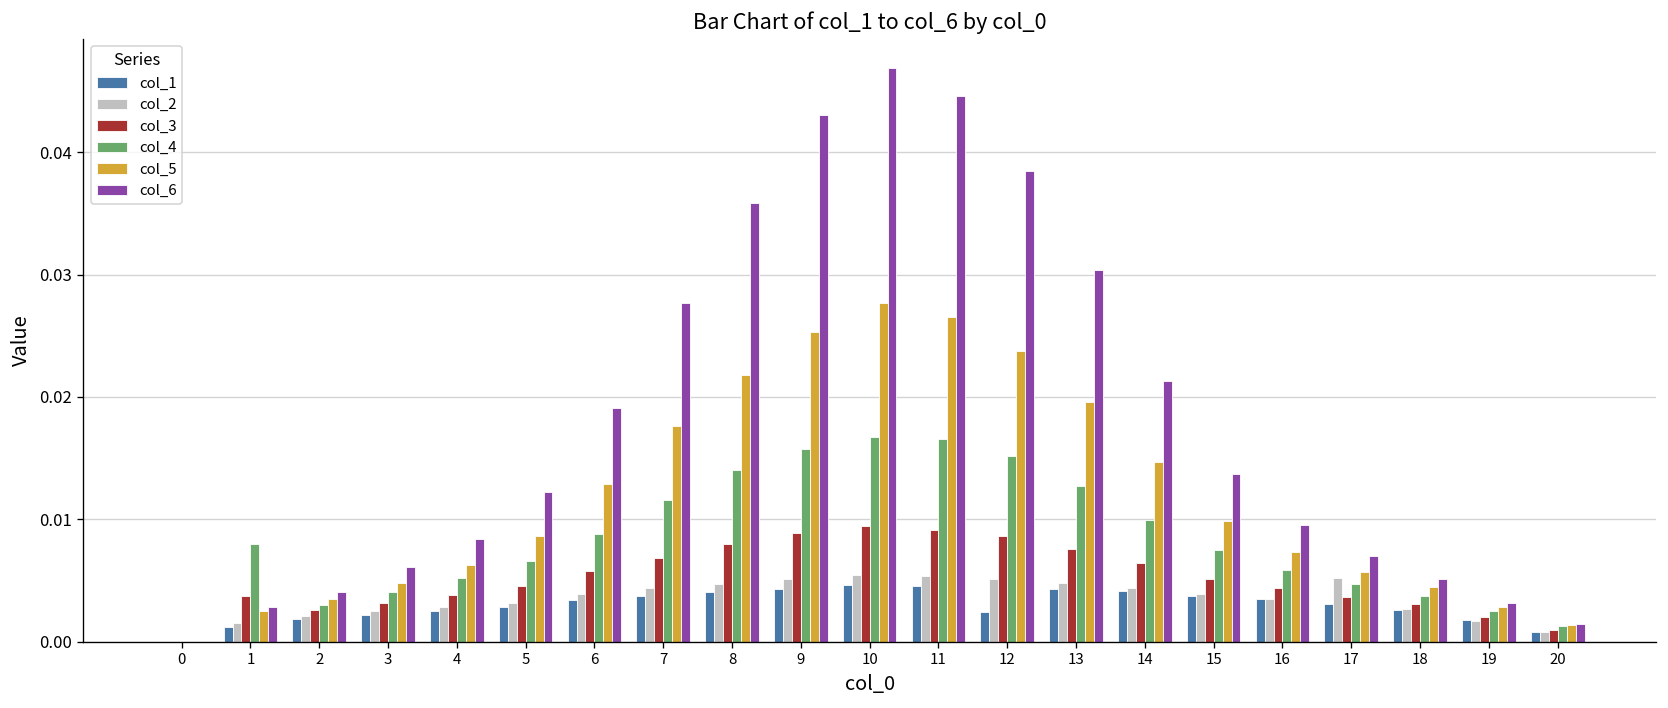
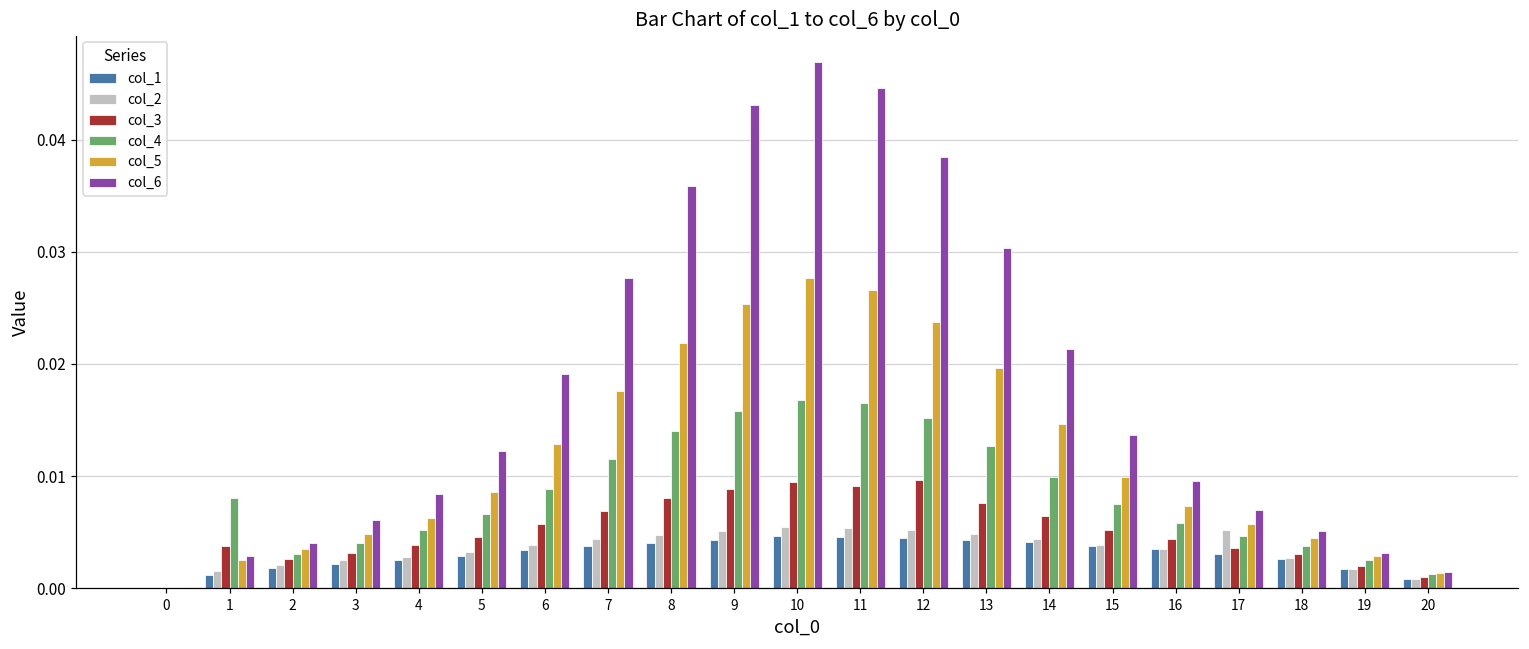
col_1, 12: 0.0024 -> 0.0045
col_3, 12: 0.0086 -> 0.0097
